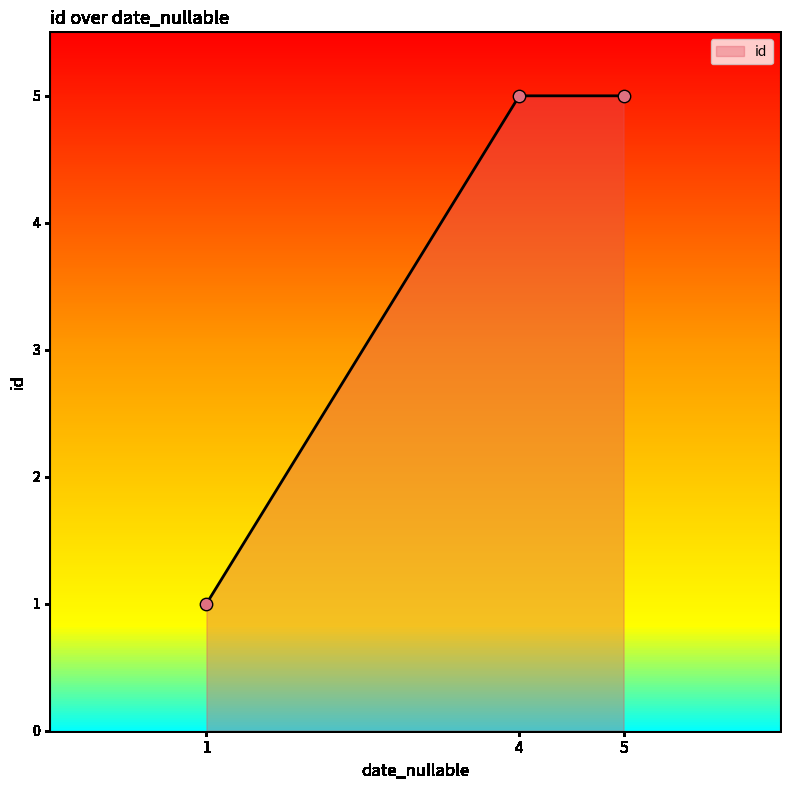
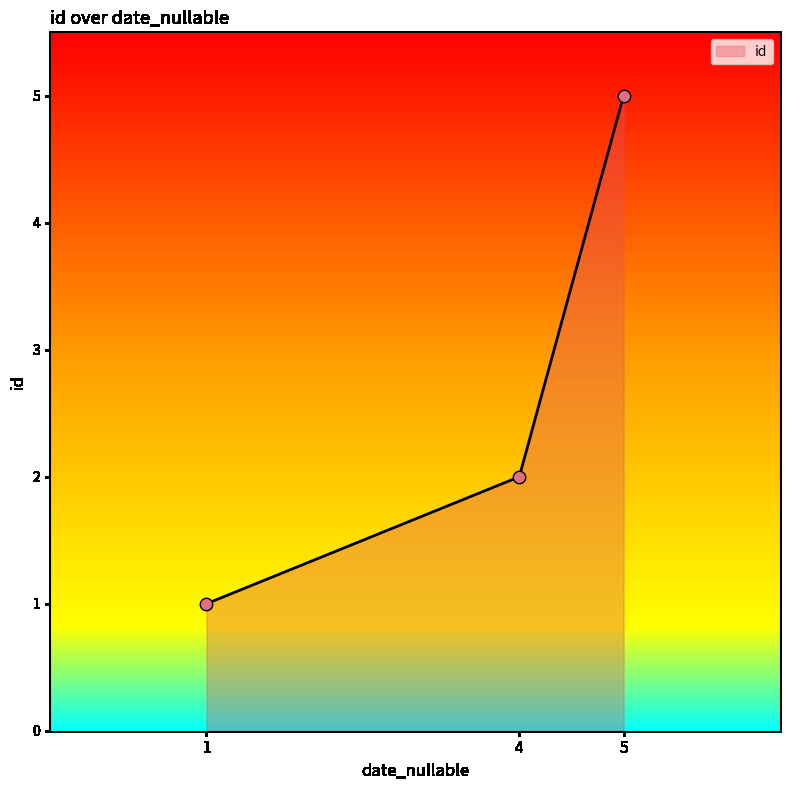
4: 5 -> 2
